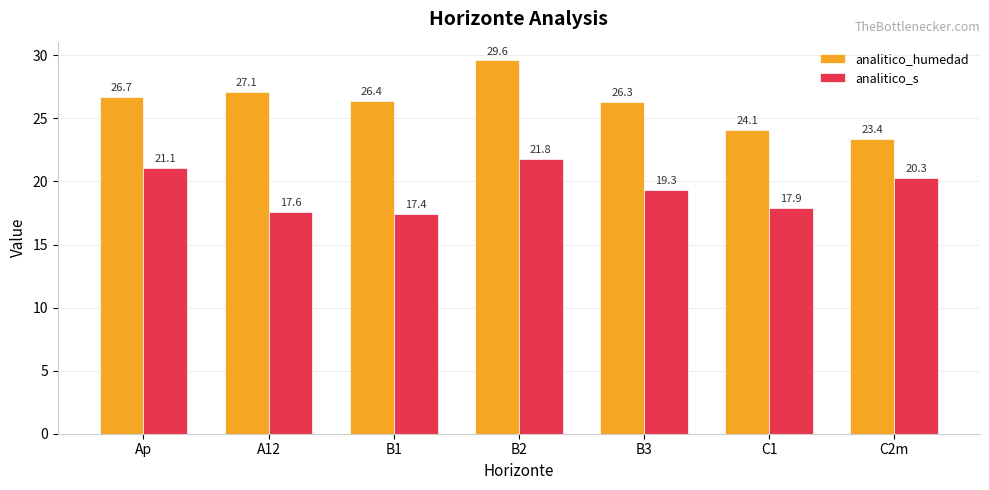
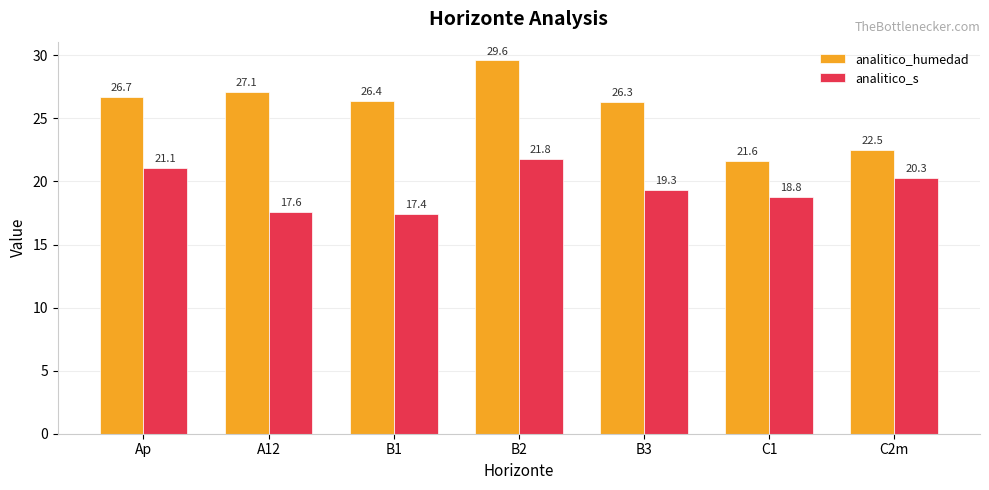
analitico_humedad, C1: 24.1 -> 21.6
analitico_s, C1: 17.9 -> 18.8
analitico_humedad, C2m: 23.4 -> 22.5
